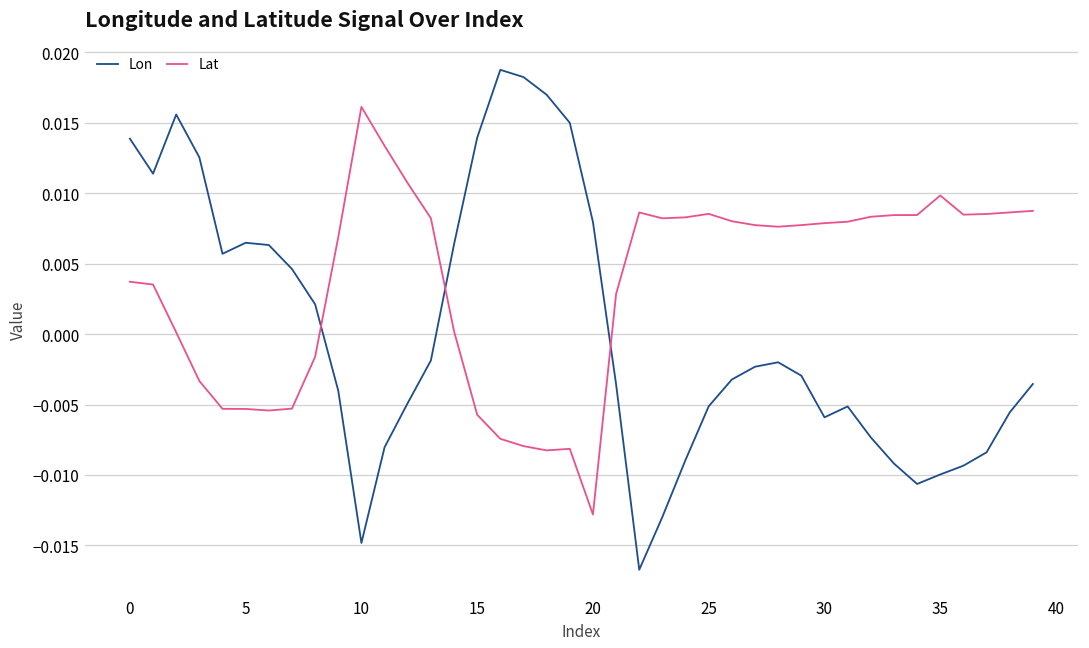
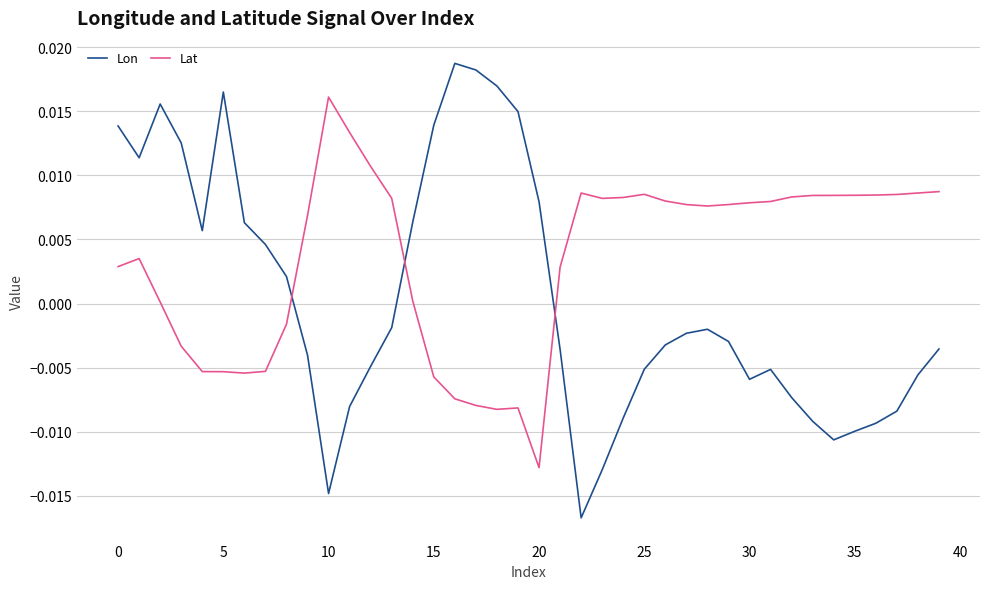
Lat, 0: 0.0037 -> 0.0029
Lon, 5: 0.0065 -> 0.0165
Lat, 35: 0.0098 -> 0.0084
